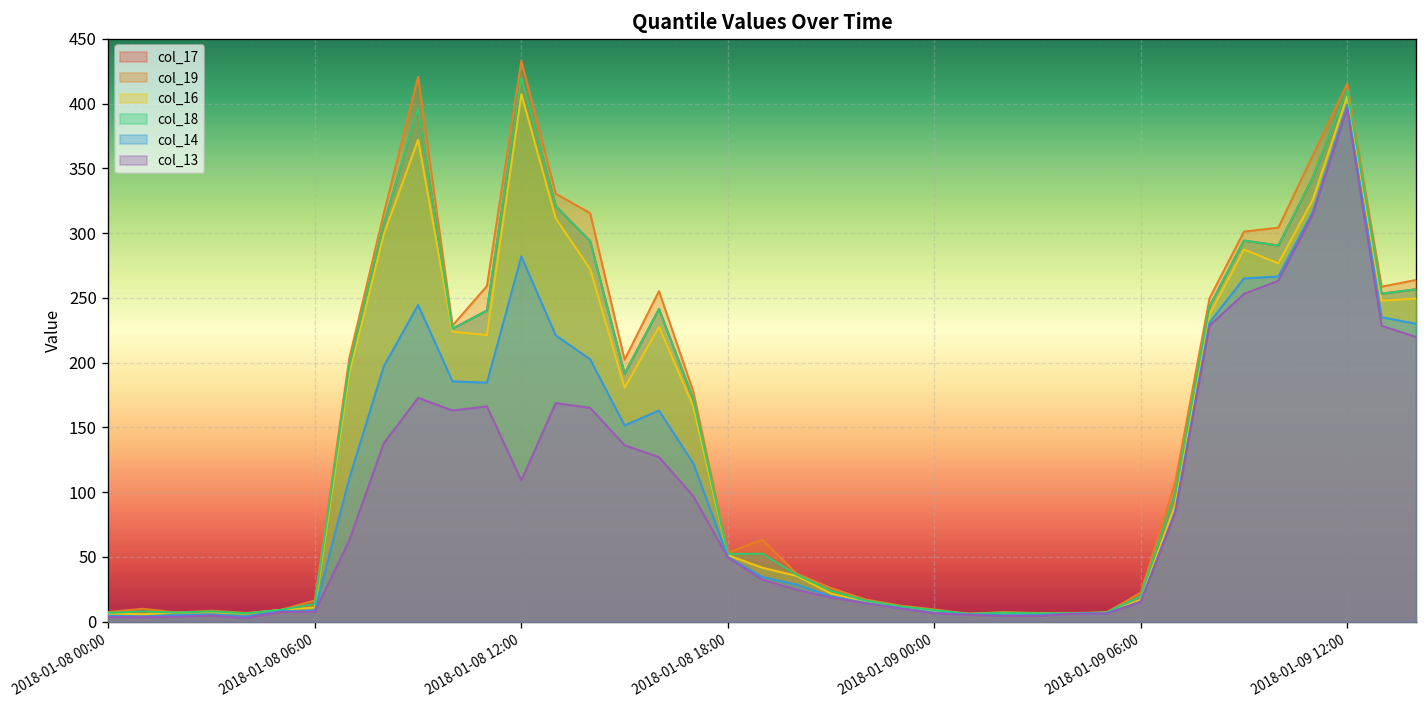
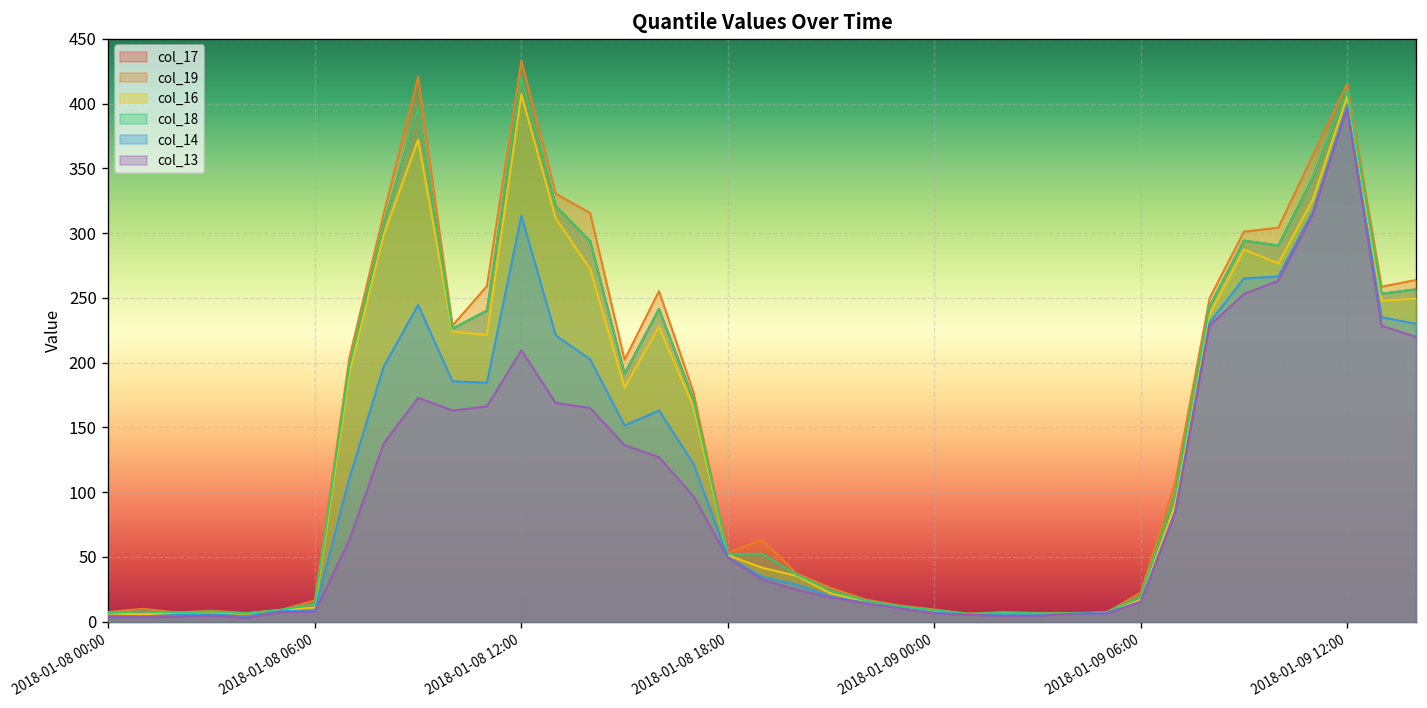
col_14, 2018-01-08 12:00: 282 -> 313
col_13, 2018-01-08 12:00: 109 -> 209
